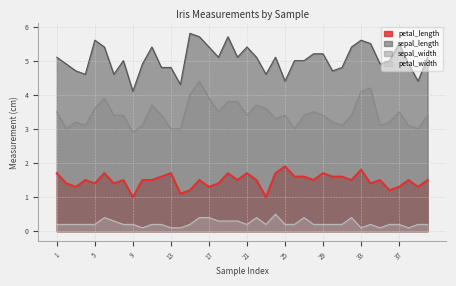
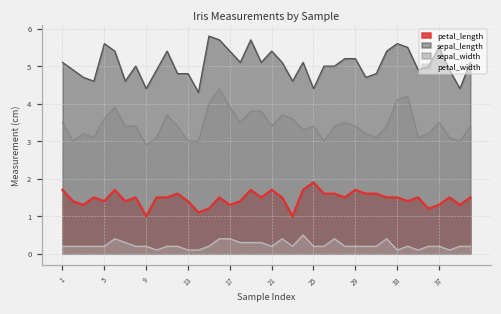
sepal_length, 9: 4.1 -> 4.4
petal_length, 13: 1.7 -> 1.4
petal_length, 33: 1.8 -> 1.5
